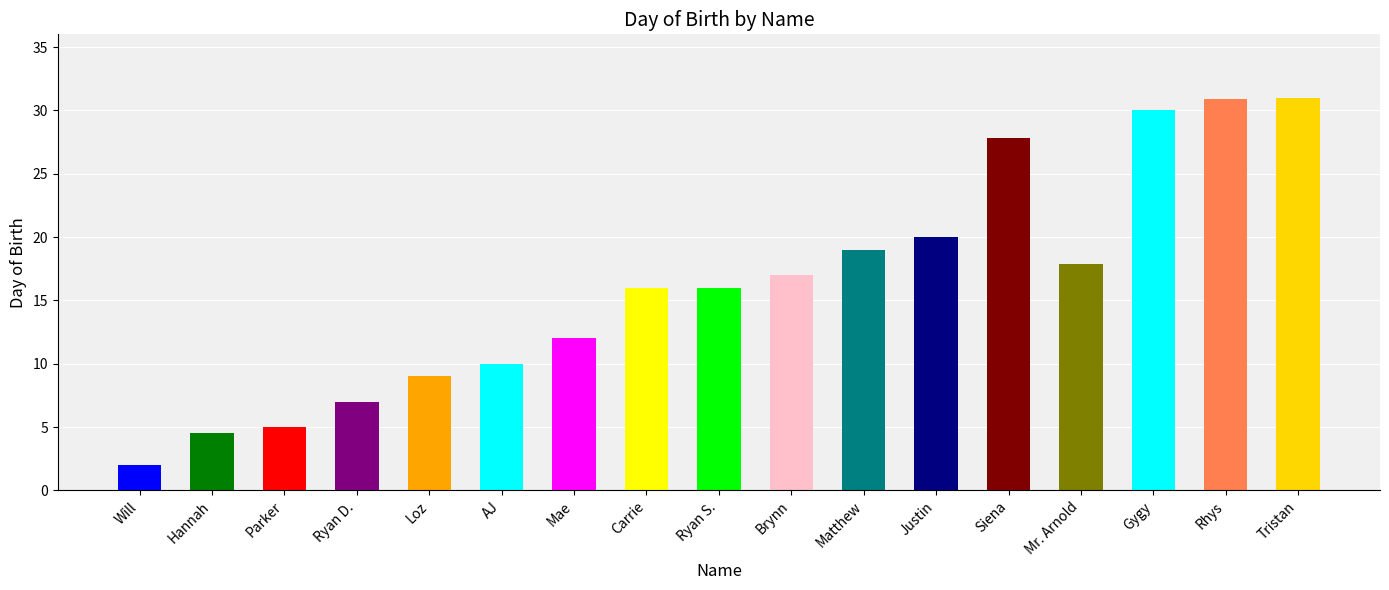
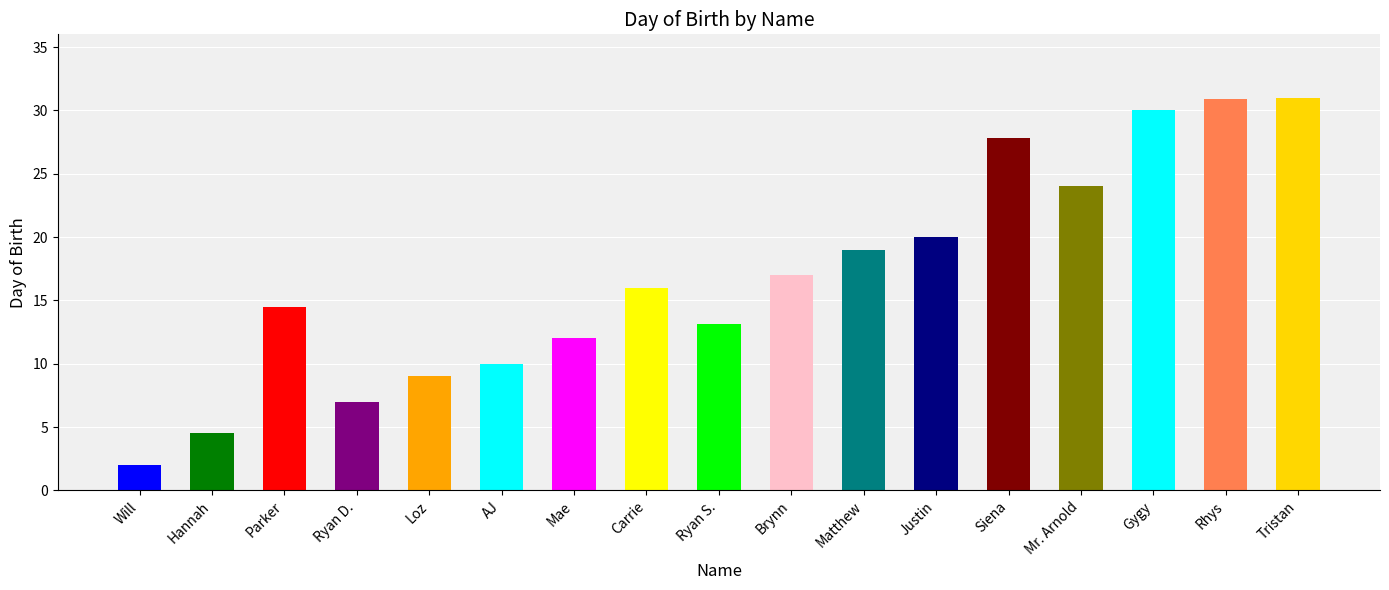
Parker: 5.0 -> 14.5
Ryan S.: 16.0 -> 13.1
Mr. Arnold: 17.9 -> 24.0
